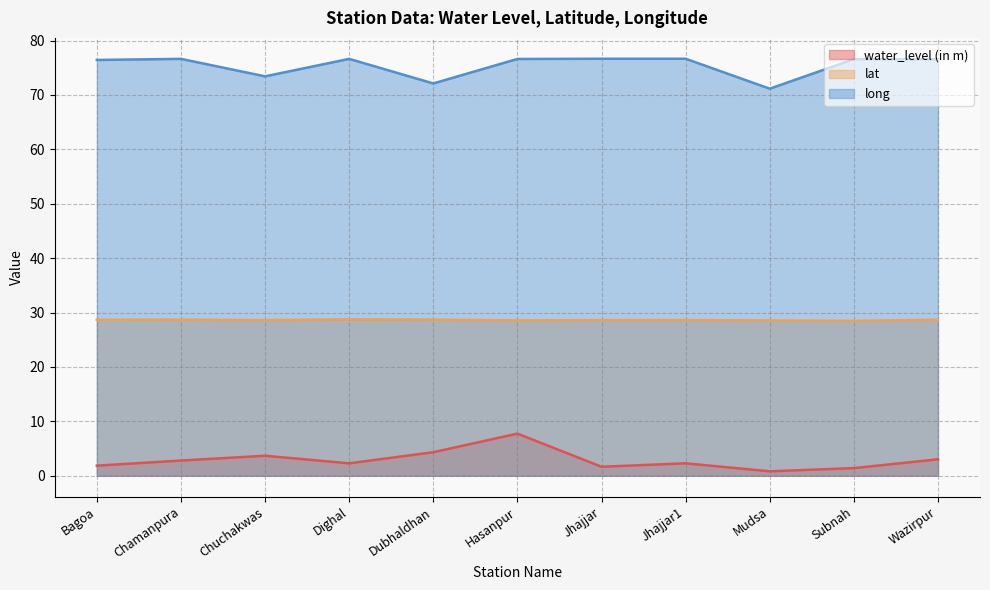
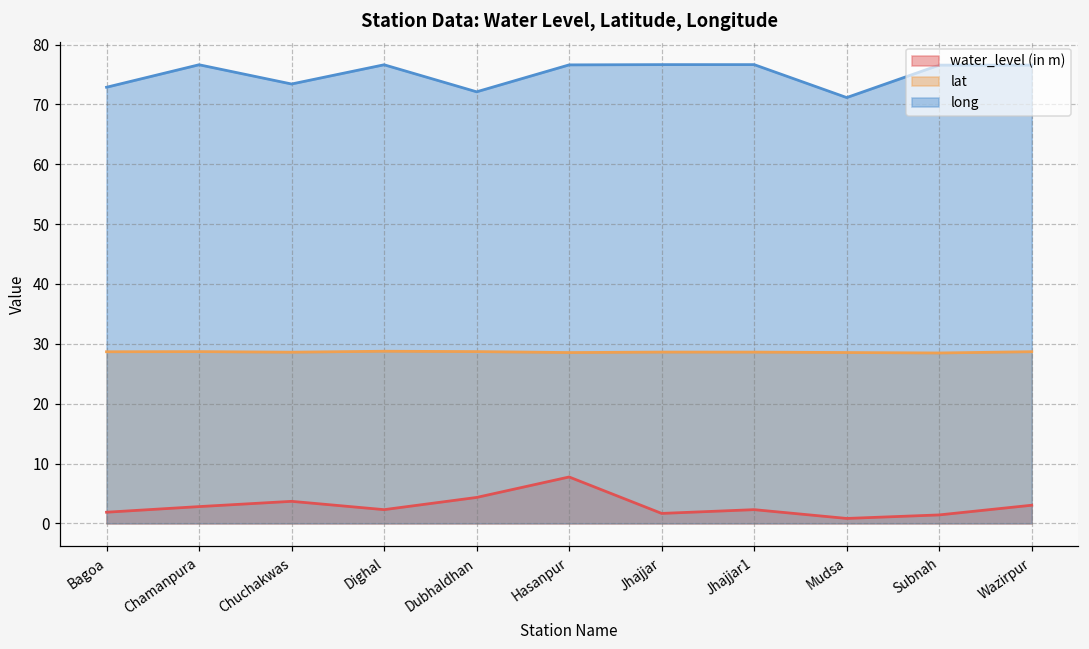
long, Bagoa: 76 -> 73
